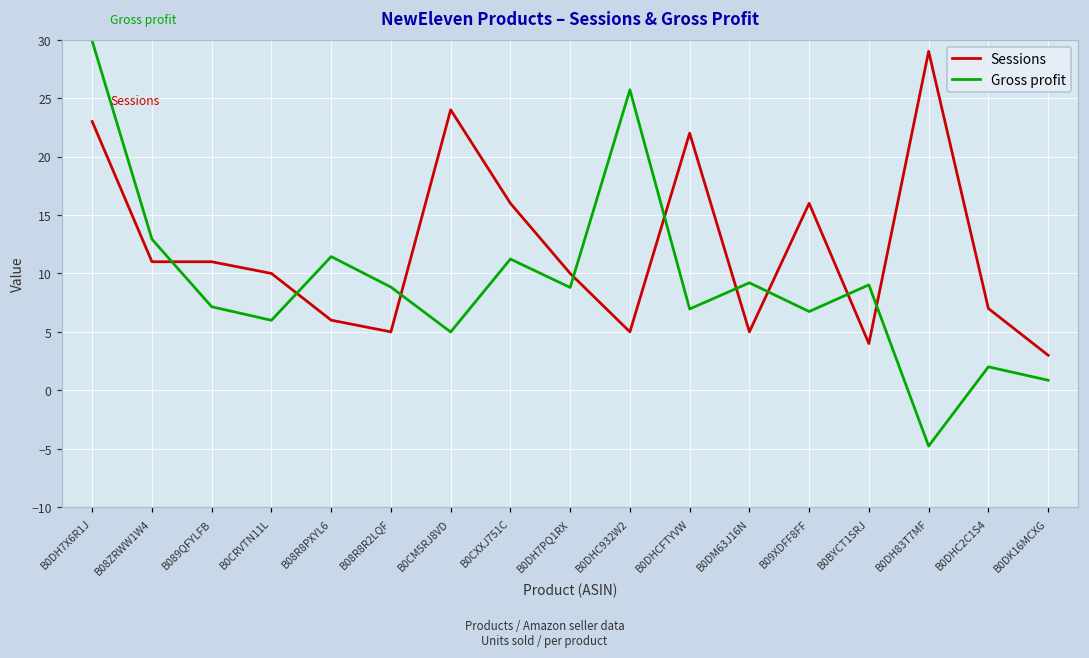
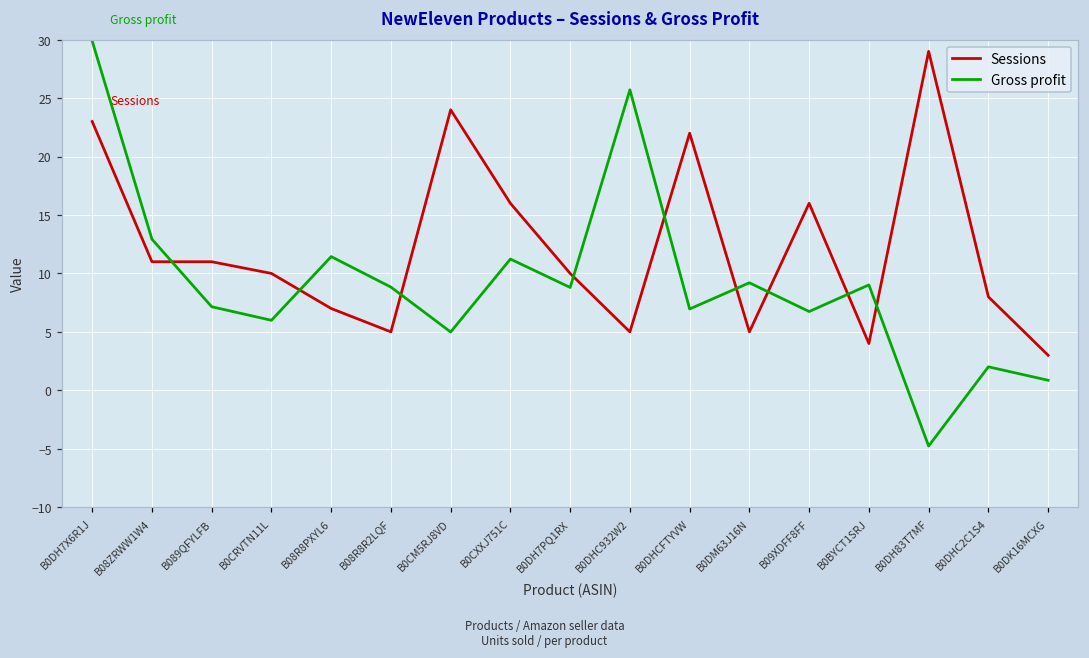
Sessions, B08R8PXYL6: 6 -> 7
Sessions, B0DHC2C1S4: 7 -> 8
